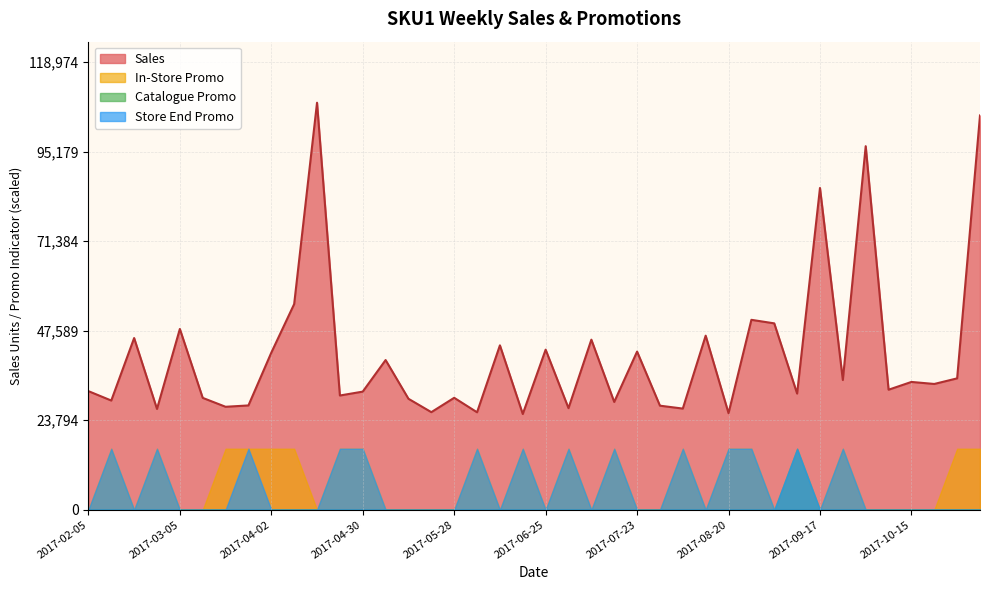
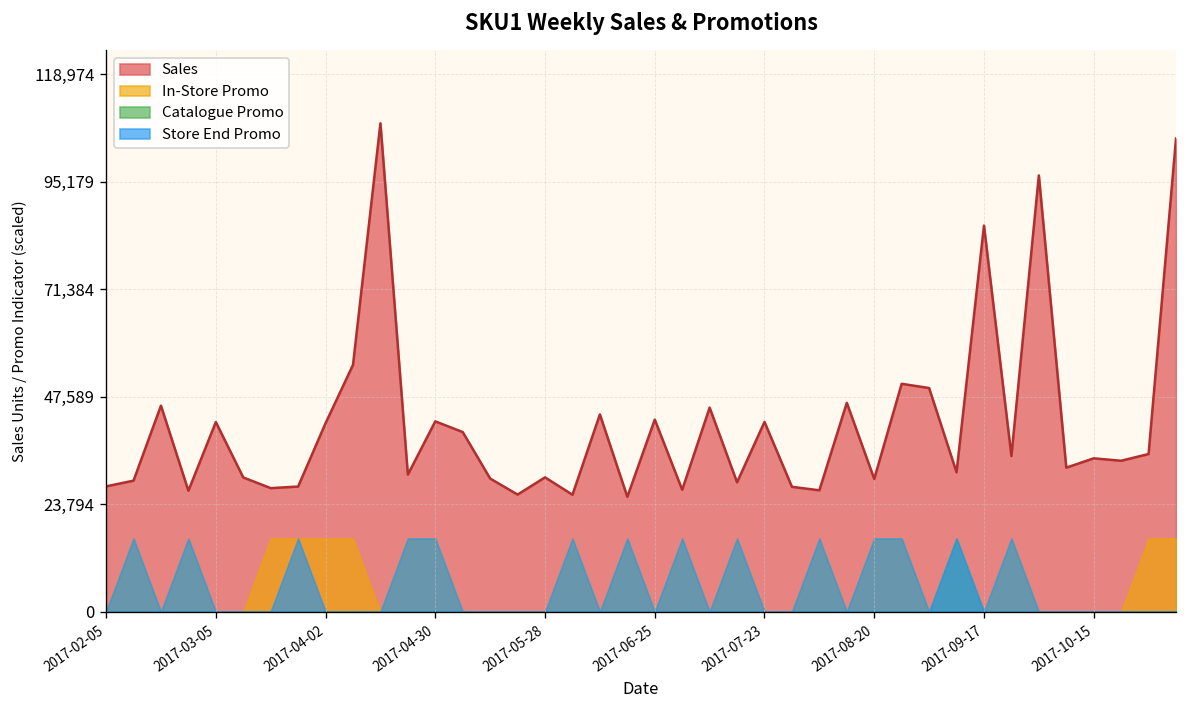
Sales, 2017-02-05: 32,000 -> 28,000
Sales, 2017-03-05: 48,000 -> 42,000
Sales, 2017-04-30: 31,000 -> 42,000
Sales, 2017-08-20: 26,000 -> 29,000
